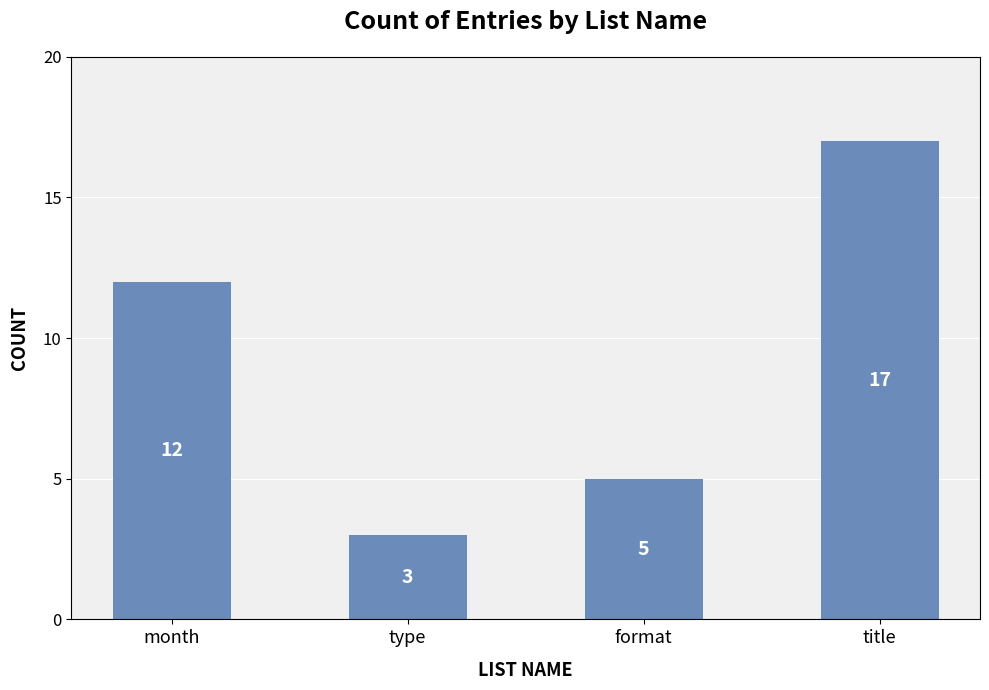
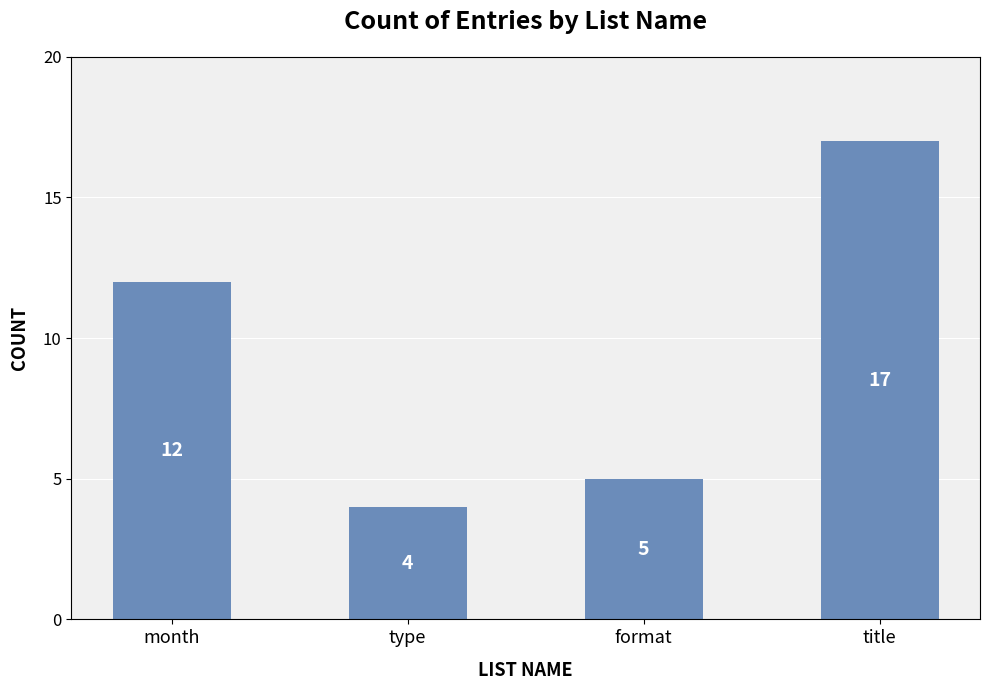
type: 3 -> 4
